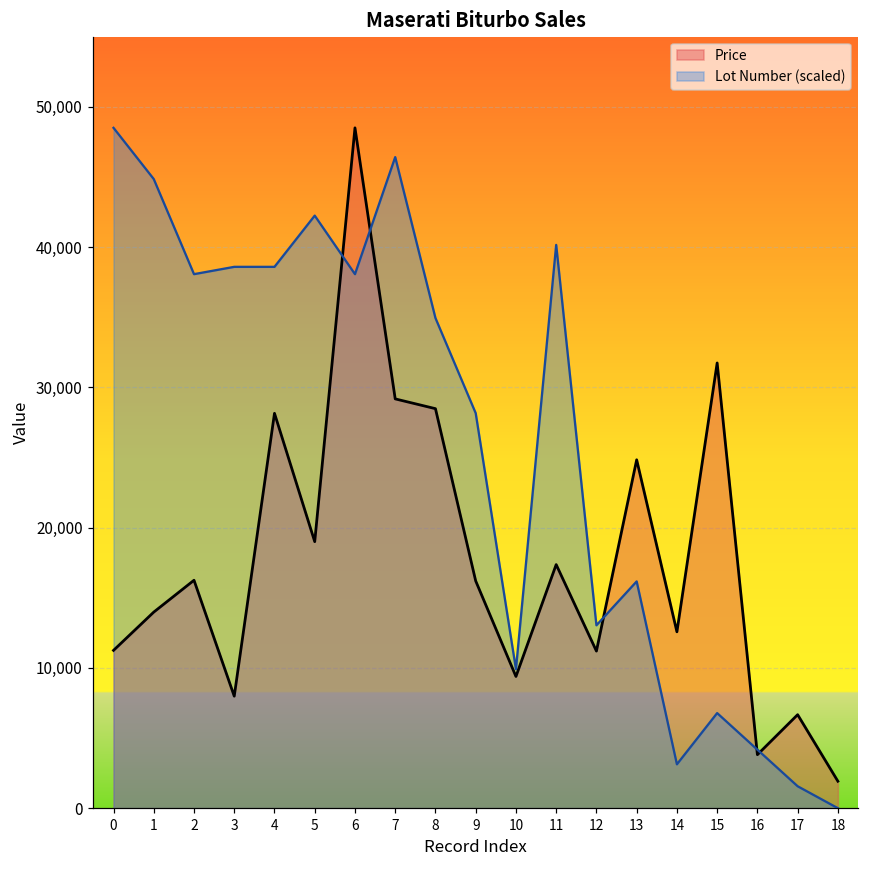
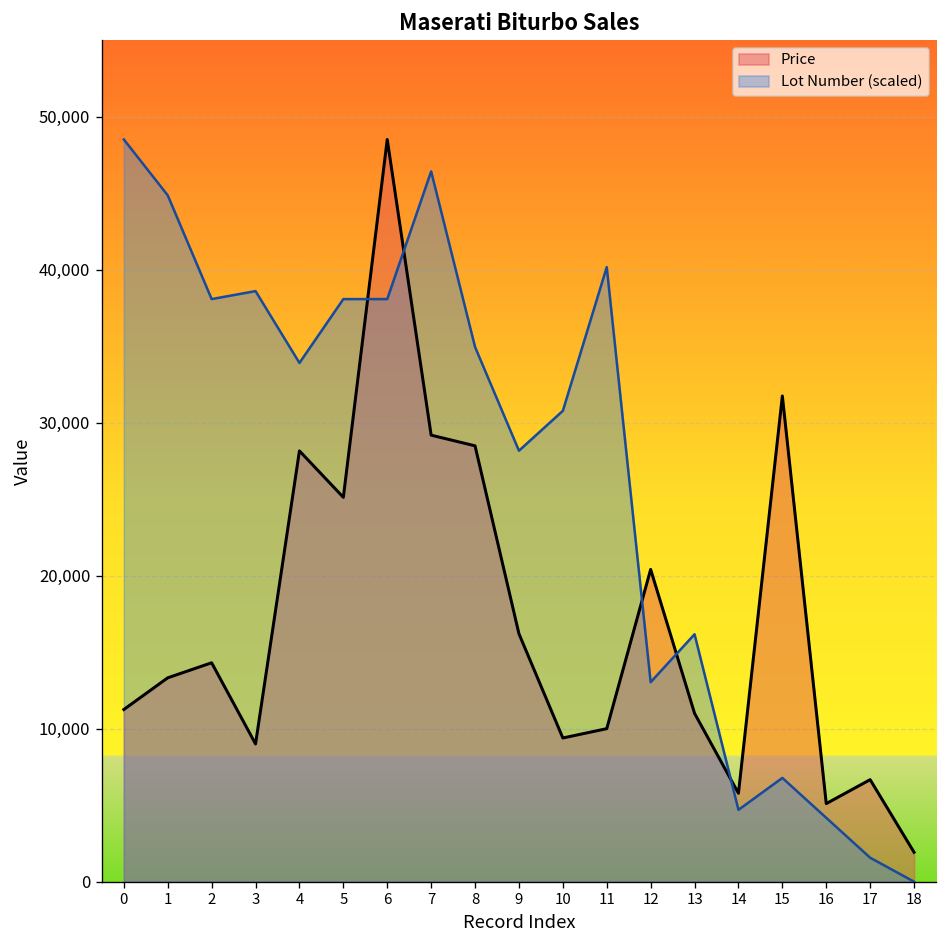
Price, 1: 14,000 -> 13,300
Price, 2: 16,300 -> 14,300
Price, 3: 8,000 -> 9,000
Lot Number (scaled), 4: 38,600 -> 33,900
Price, 5: 19,000 -> 25,100
Lot Number (scaled), 5: 42,200 -> 38,100
Lot Number (scaled), 10: 9,900 -> 30,800
Price, 11: 17,400 -> 10,000
Price, 12: 11,200 -> 20,400
Price, 13: 24,800 -> 11,000
Price, 14: 12,600 -> 5,800
Lot Number (scaled), 14: 3,100 -> 4,700
Price, 16: 3,800 -> 5,100
